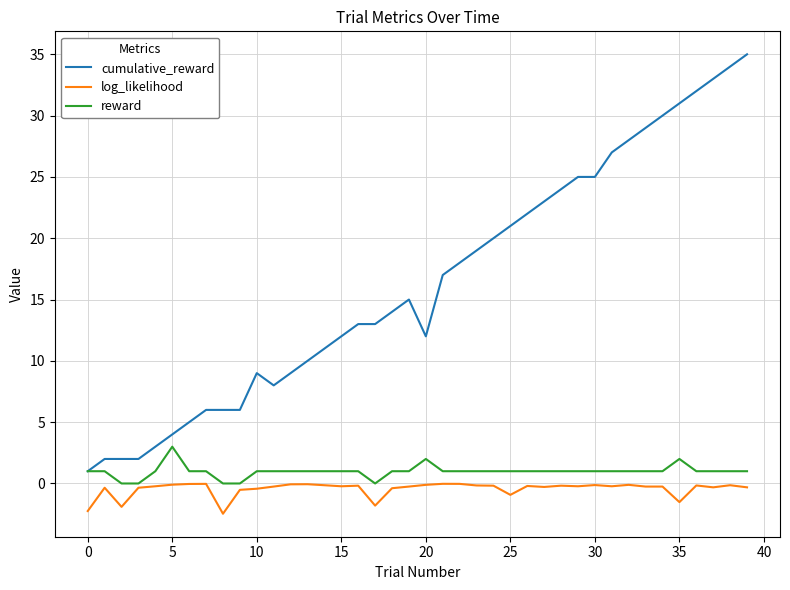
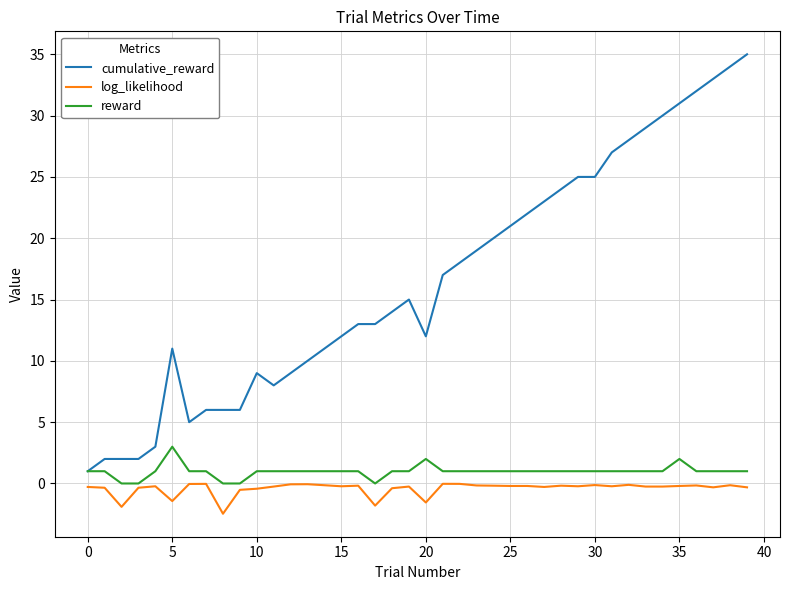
log_likelihood, 0: -2.2 -> -0.3
cumulative_reward, 5: 4 -> 11
log_likelihood, 5: -0.1 -> -1.4
log_likelihood, 20: -0.1 -> -1.5
log_likelihood, 25: -0.9 -> -0.2
log_likelihood, 35: -1.5 -> -0.2
